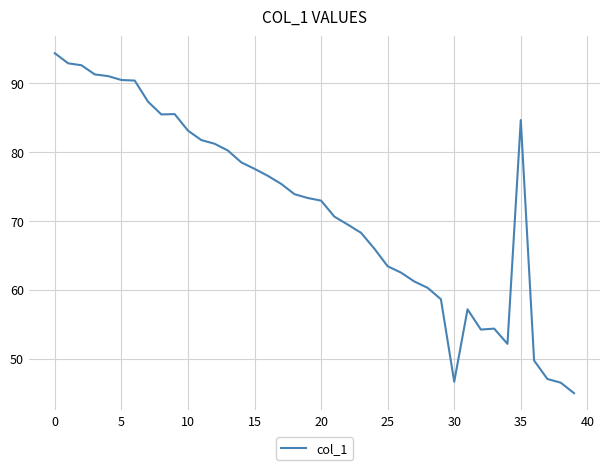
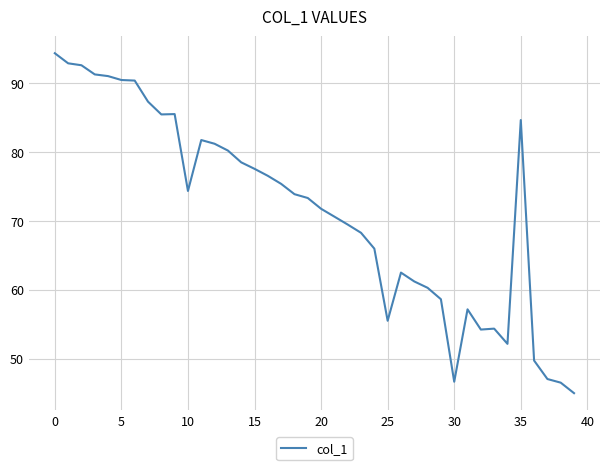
10: 83 -> 74
20: 73 -> 72
25: 63 -> 56
